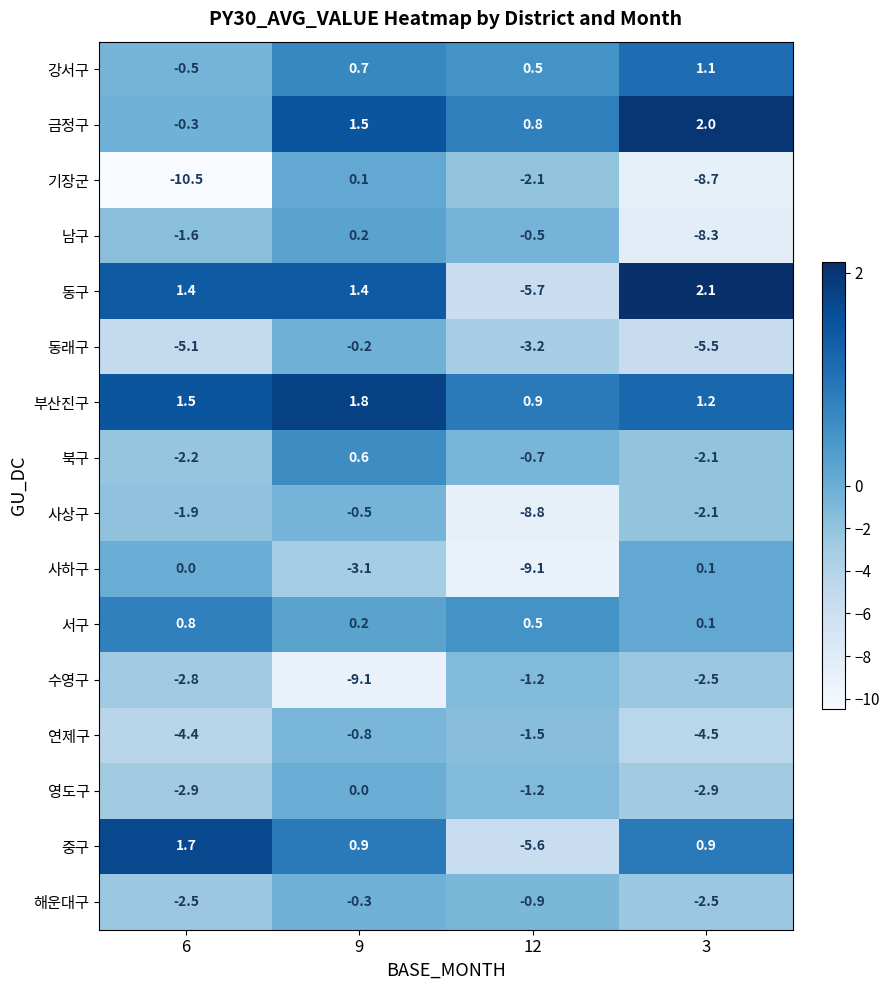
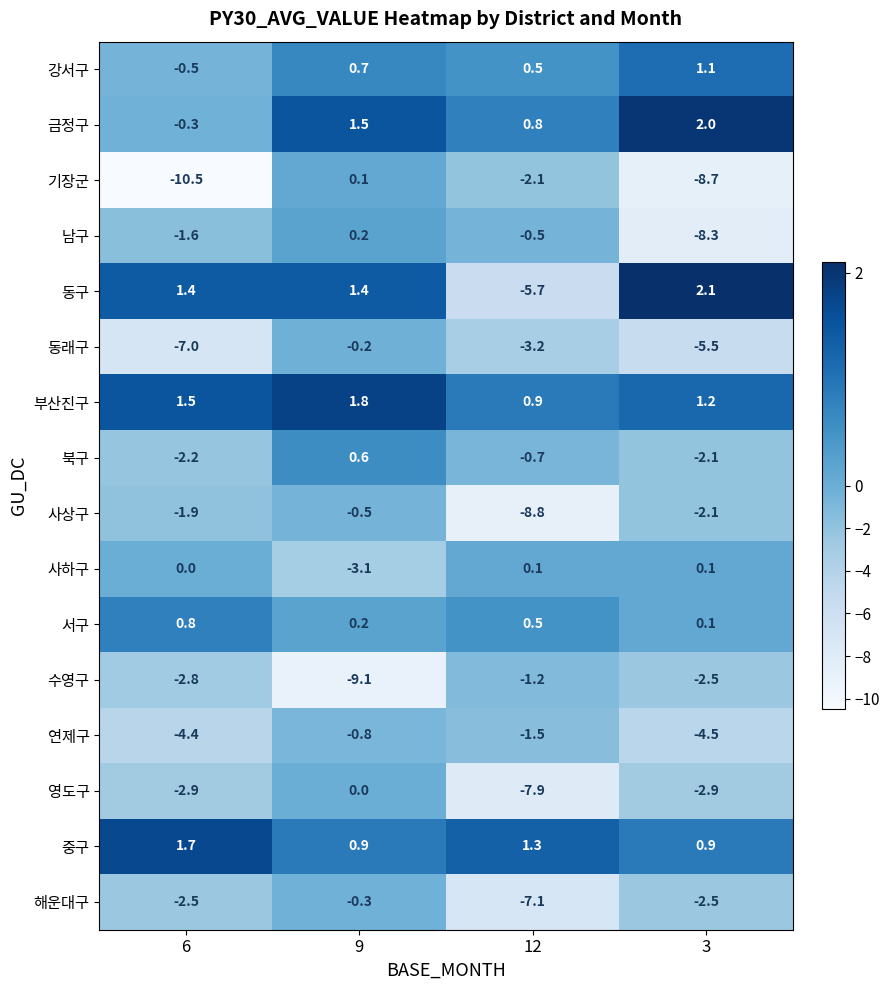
동래구, 6: -5.1 -> -7.0
사하구, 12: -9.1 -> 0.1
영도구, 12: -1.2 -> -7.9
중구, 12: -5.6 -> 1.3
해운대구, 12: -0.9 -> -7.1
